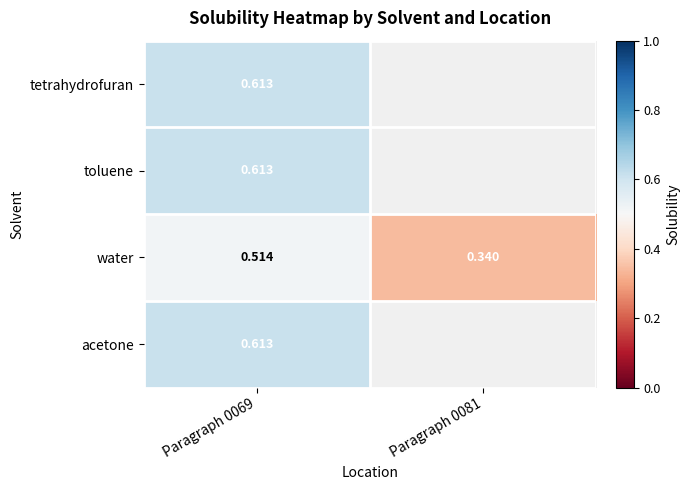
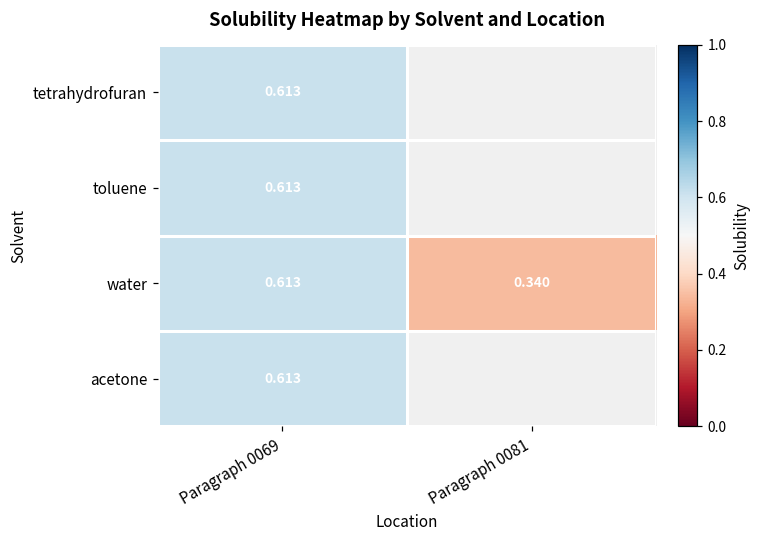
water, Paragraph 0069: 0.514 -> 0.613
